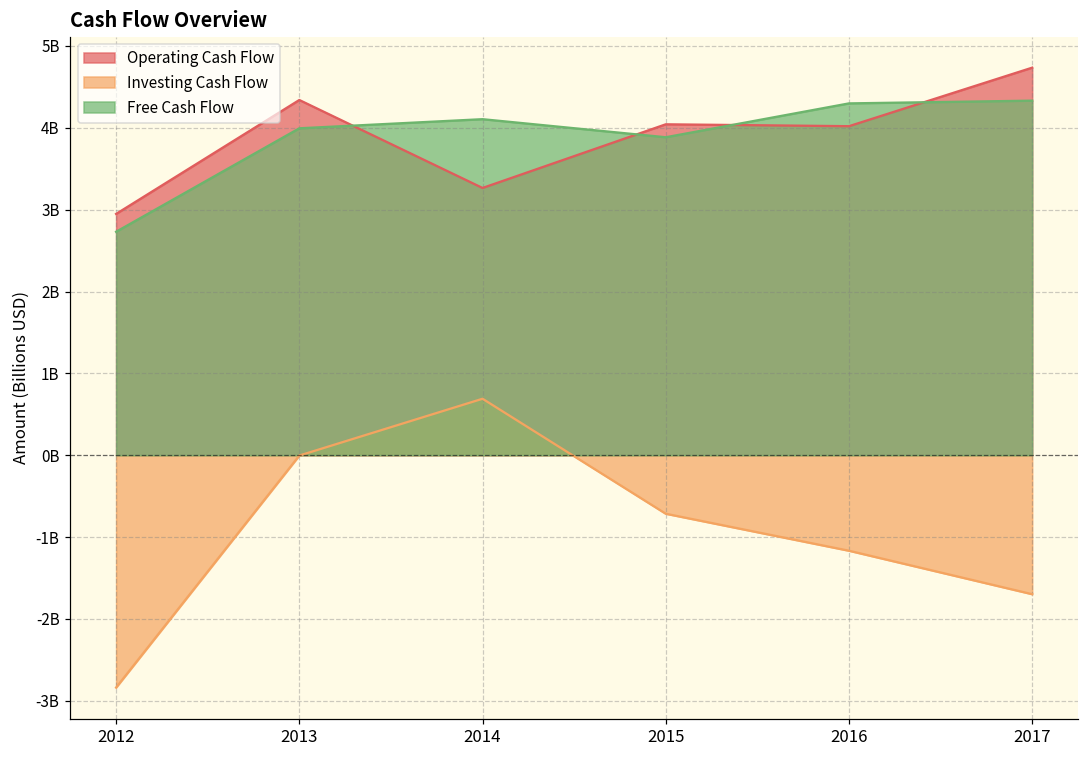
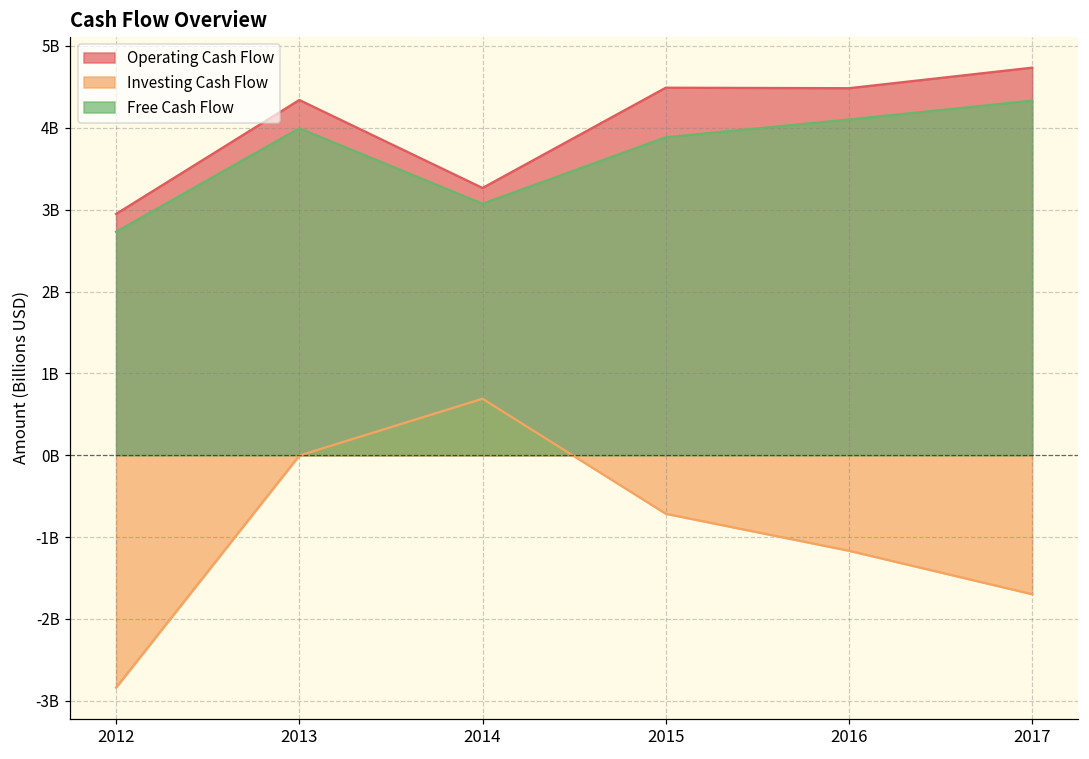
Free Cash Flow, 2014: 4100000000 -> 3100000000
Operating Cash Flow, 2015: 4000000000 -> 4500000000
Operating Cash Flow, 2016: 4000000000 -> 4500000000
Free Cash Flow, 2016: 4300000000 -> 4100000000
